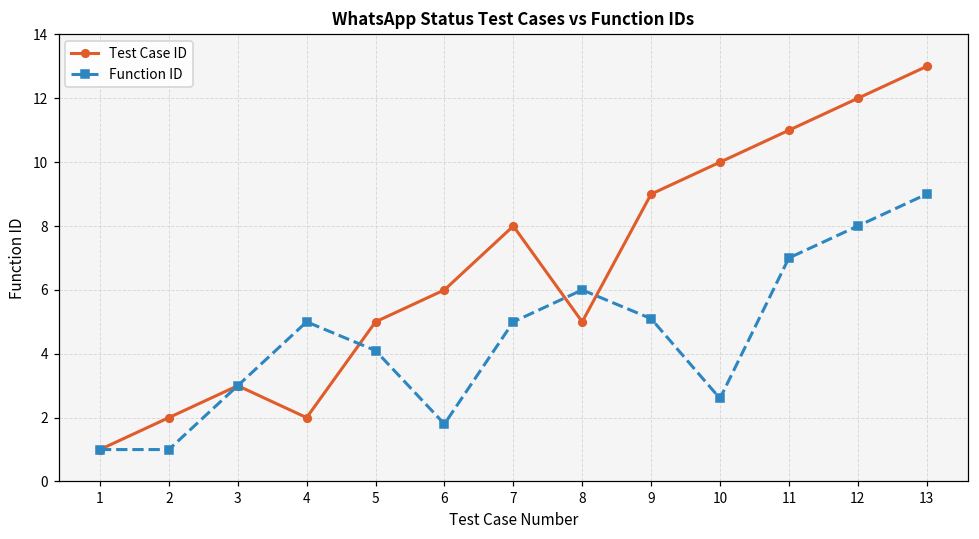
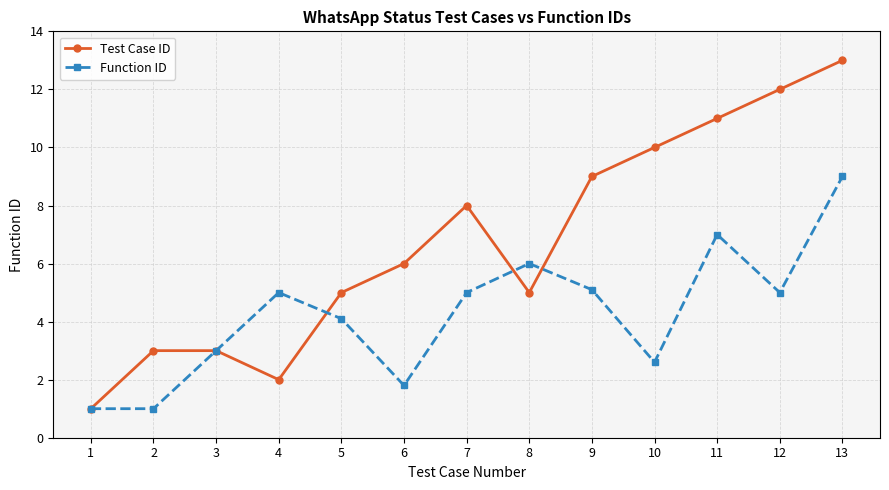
Test Case ID, 2: 2 -> 3
Function ID, 12: 8 -> 5
